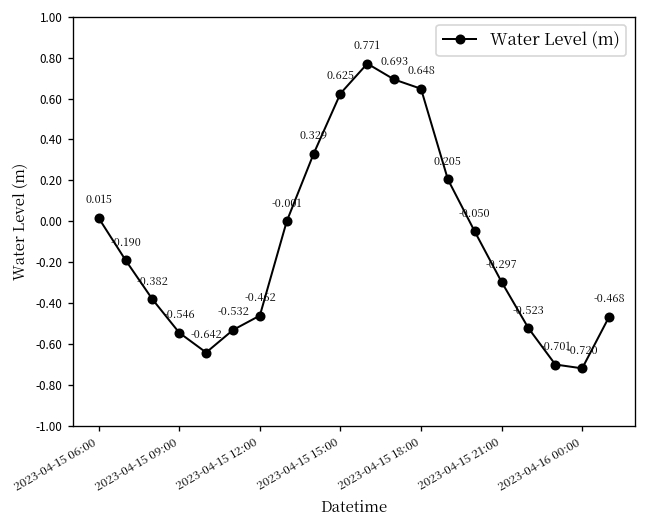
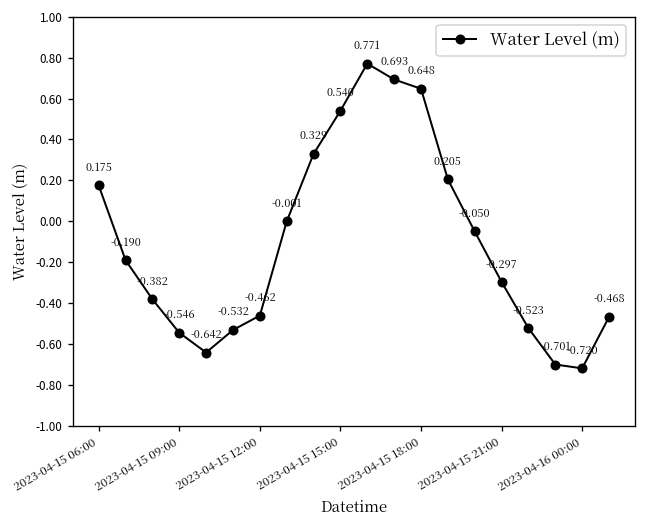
2023-04-15 06:00: 0.015 -> 0.175
2023-04-15 15:00: 0.625 -> 0.540
